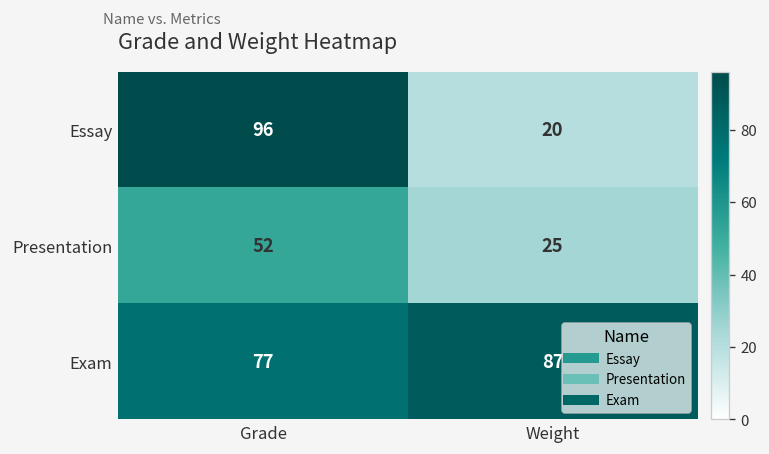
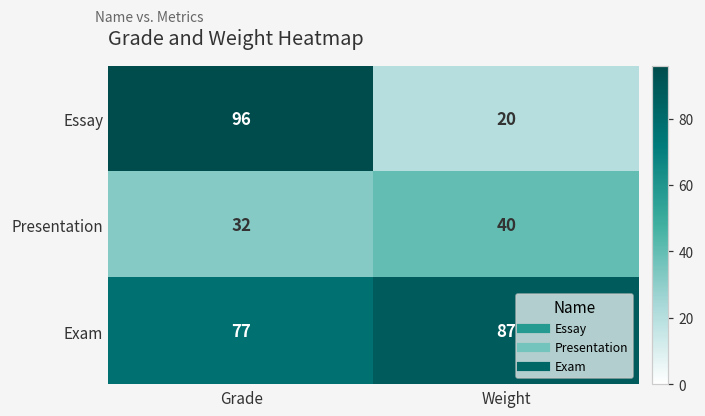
Presentation, Grade: 52 -> 32
Presentation, Weight: 25 -> 40
